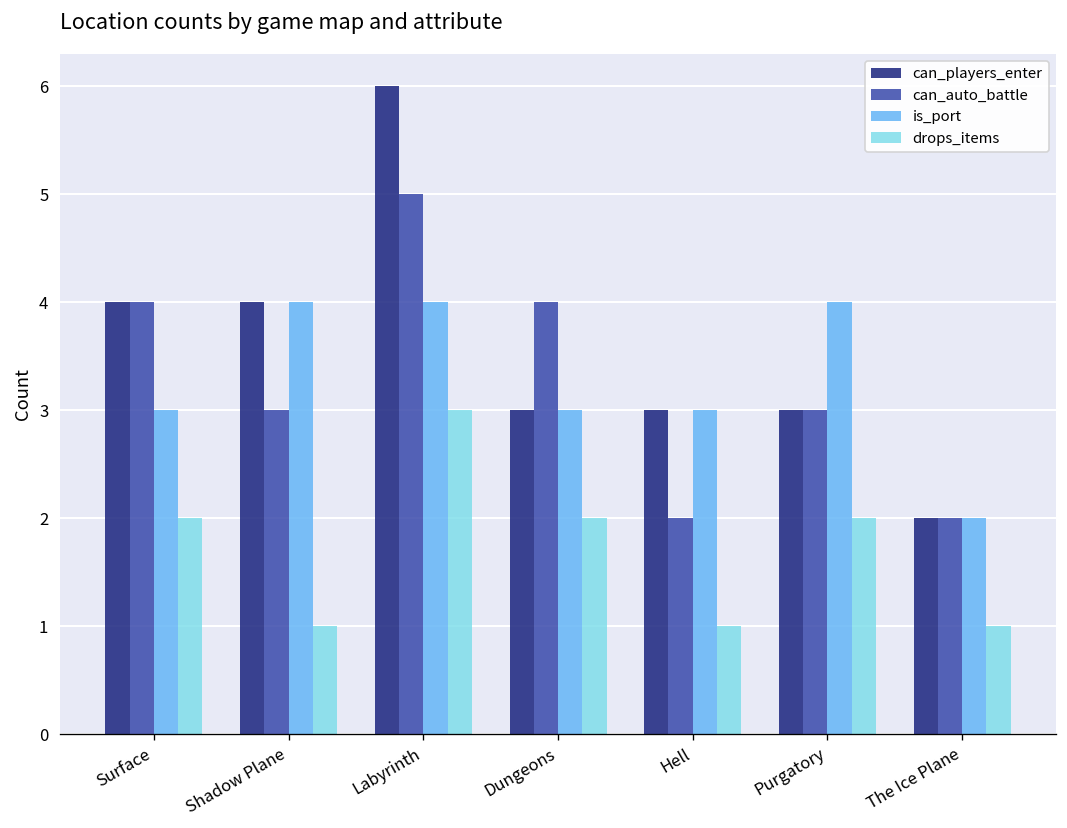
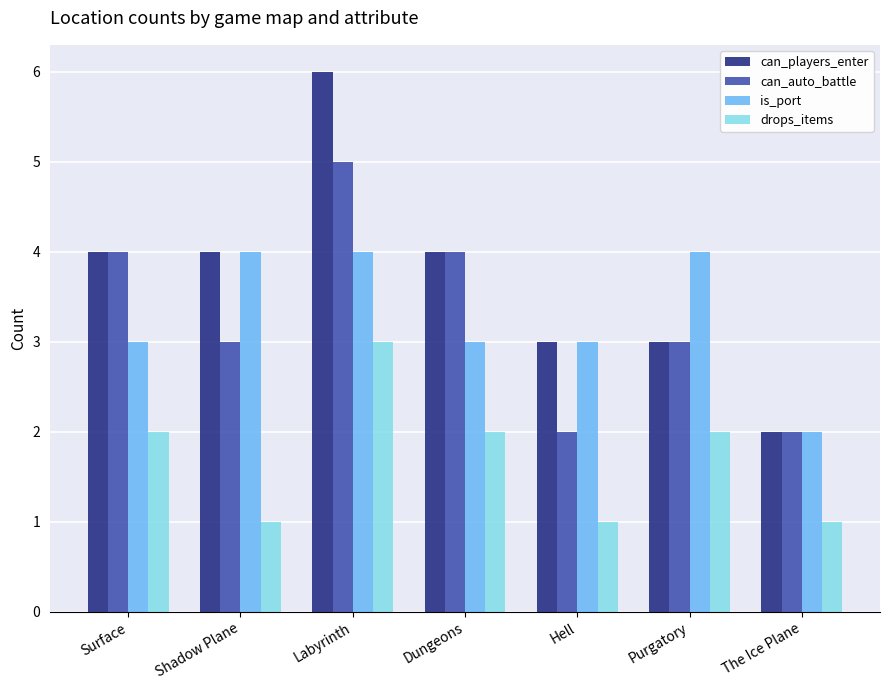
can_players_enter, Dungeons: 3 -> 4
